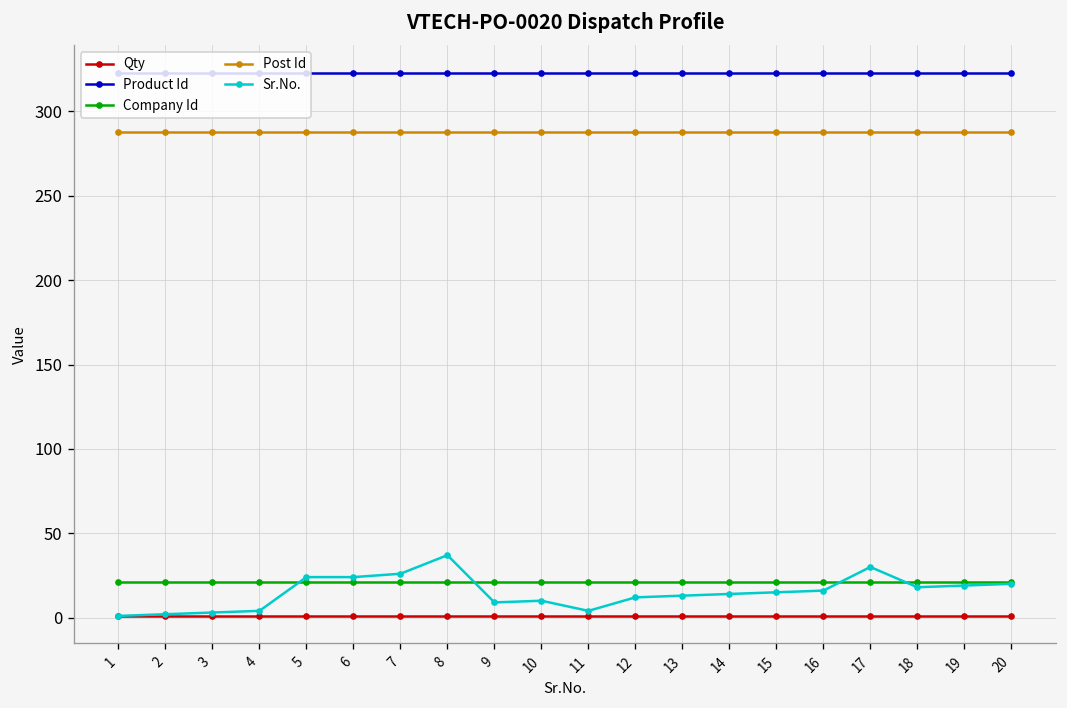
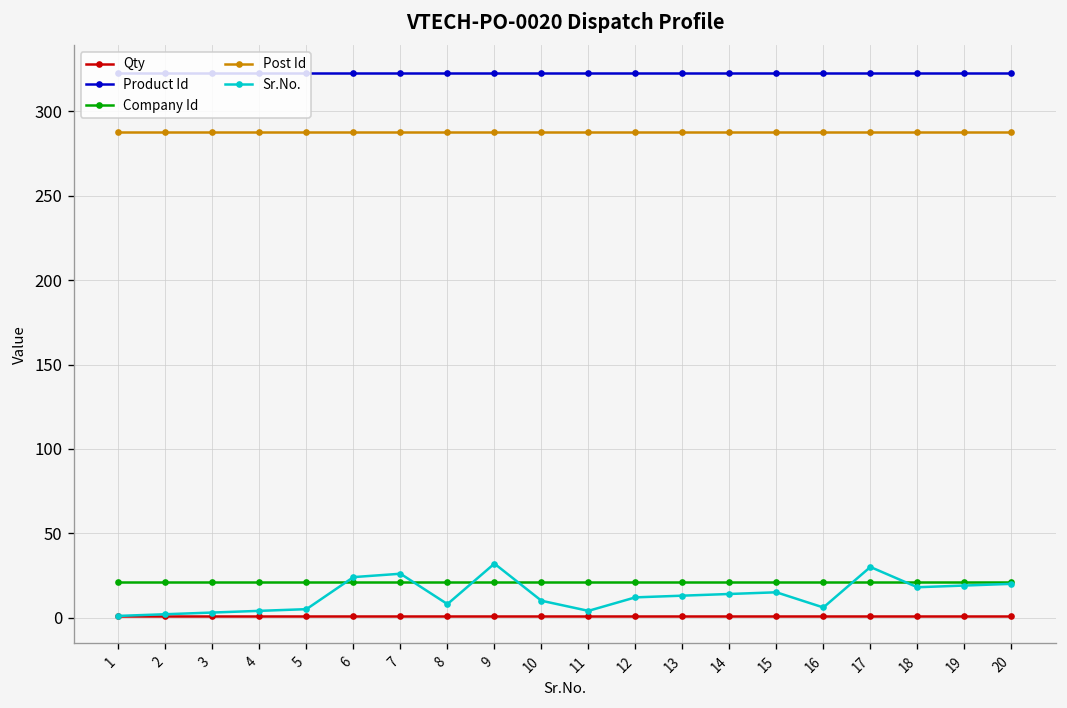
Sr.No., 5: 24 -> 5
Sr.No., 8: 37 -> 8
Sr.No., 9: 9 -> 32
Sr.No., 16: 16 -> 6
